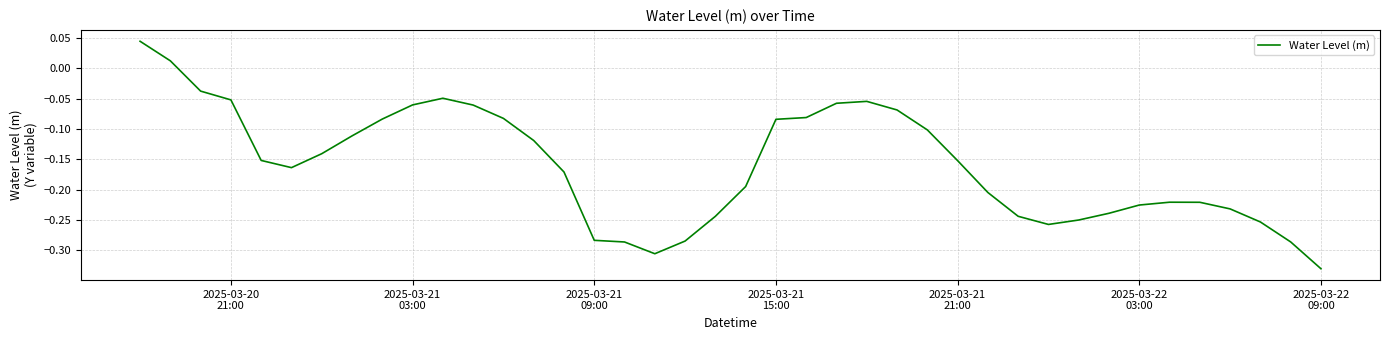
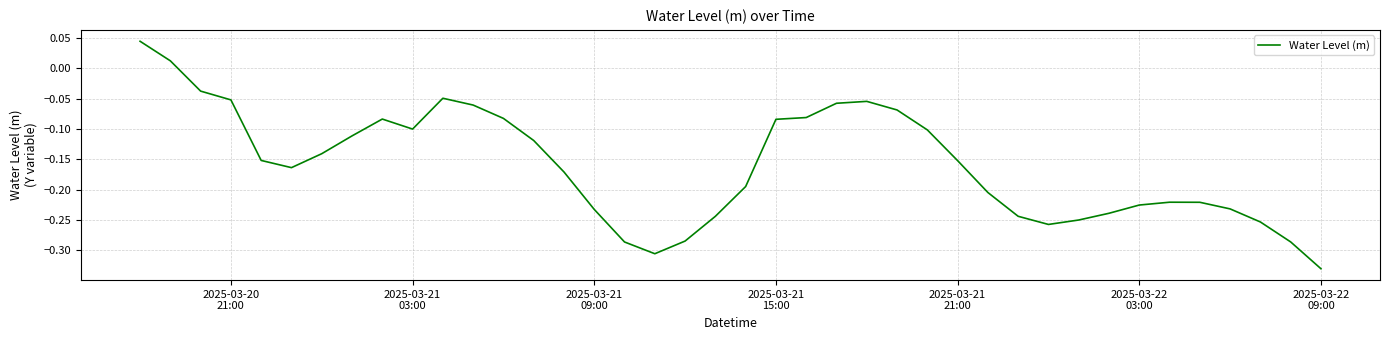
2025-03-21 03:00: -0.06 -> -0.10
2025-03-21 09:00: -0.28 -> -0.23
